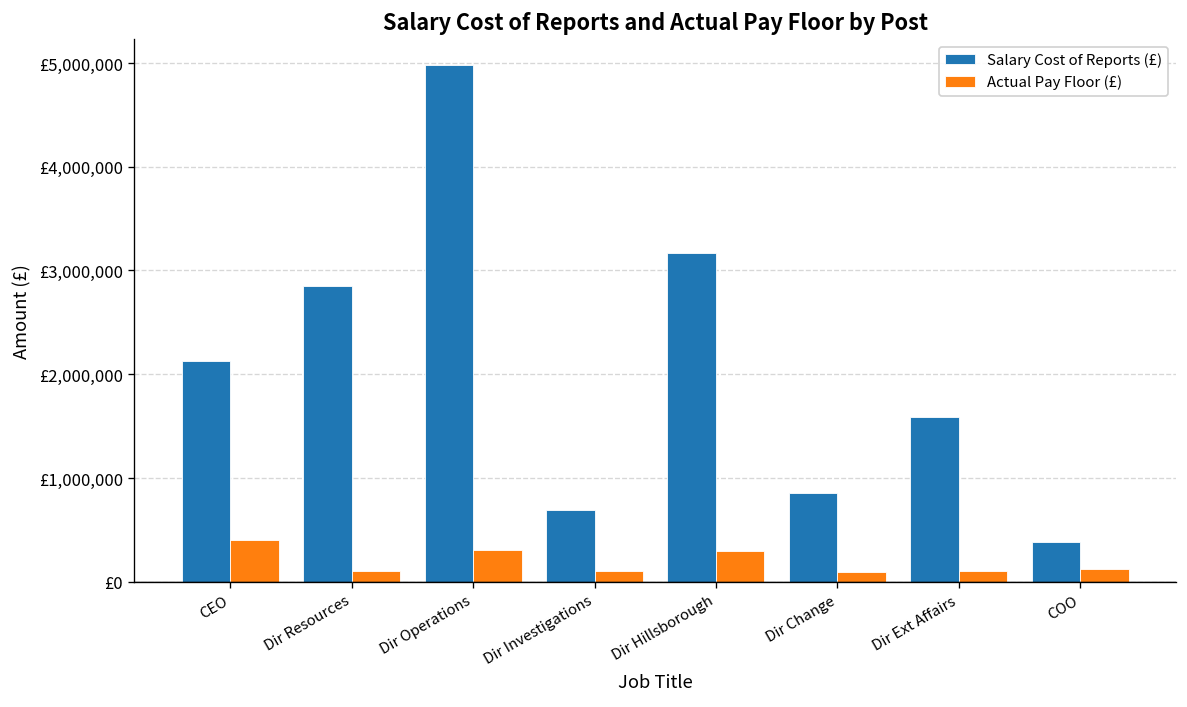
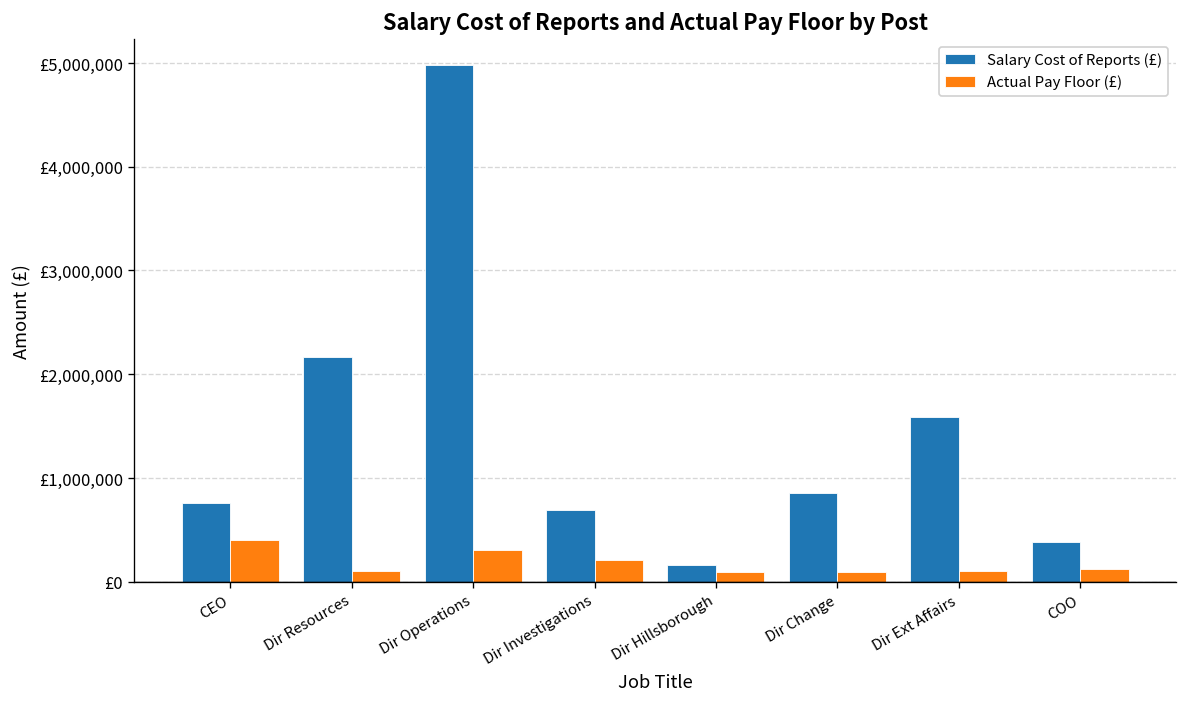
Salary Cost of Reports (£), CEO: £2,100,000 -> £800,000
Salary Cost of Reports (£), Dir Resources: £2,800,000 -> £2,200,000
Actual Pay Floor (£), Dir Investigations: £100,000 -> £200,000
Salary Cost of Reports (£), Dir Hillsborough: £3,200,000 -> £200,000
Actual Pay Floor (£), Dir Hillsborough: £300,000 -> £100,000
